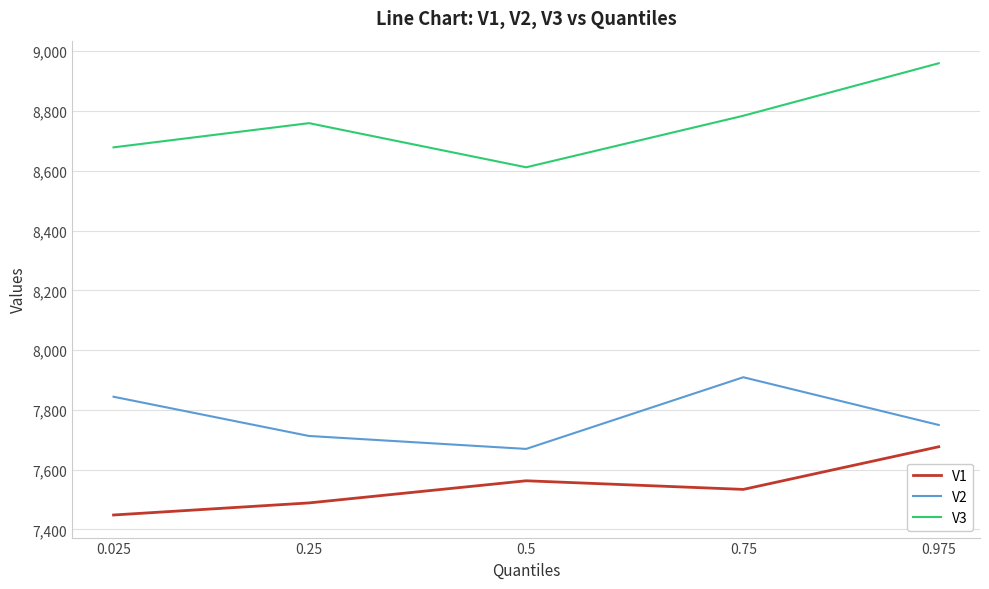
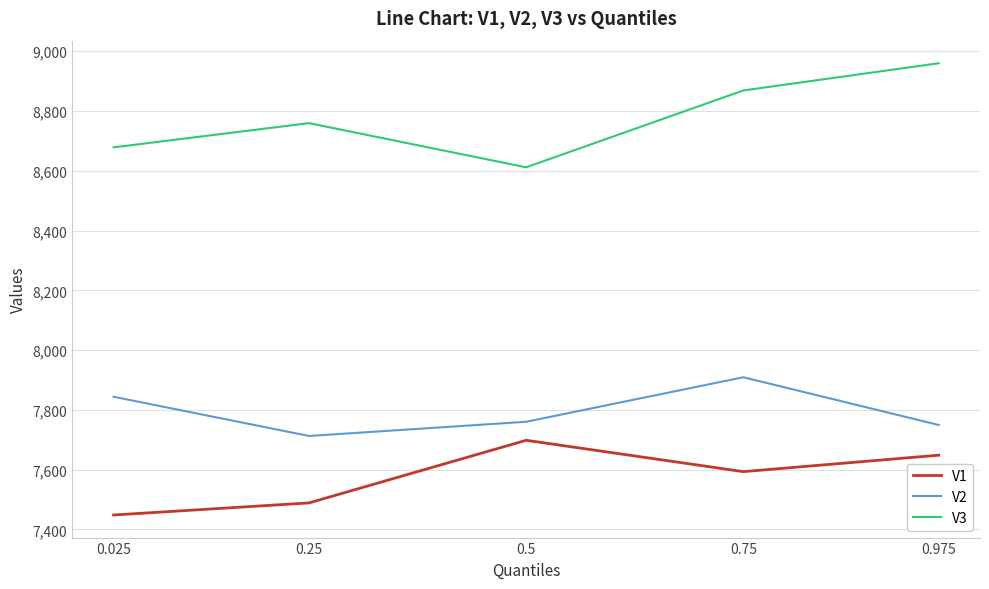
V1, 0.5: 7,560 -> 7,700
V2, 0.5: 7,670 -> 7,760
V1, 0.75: 7,530 -> 7,590
V3, 0.75: 8,780 -> 8,870
V1, 0.975: 7,680 -> 7,650
